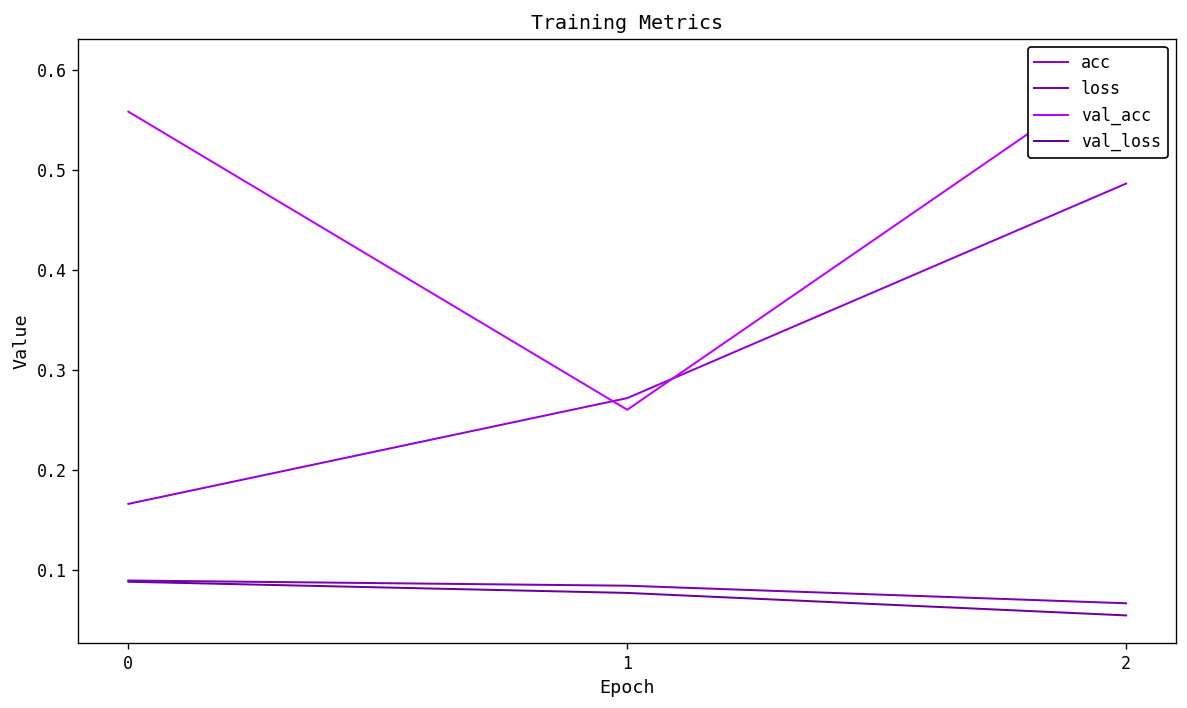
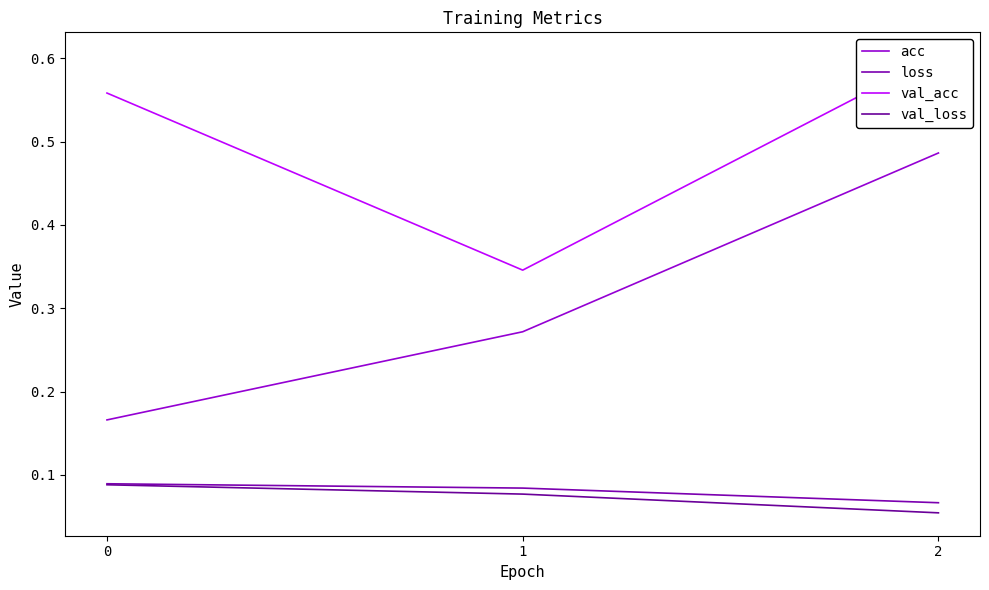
val_acc, 1: 0.26 -> 0.35
